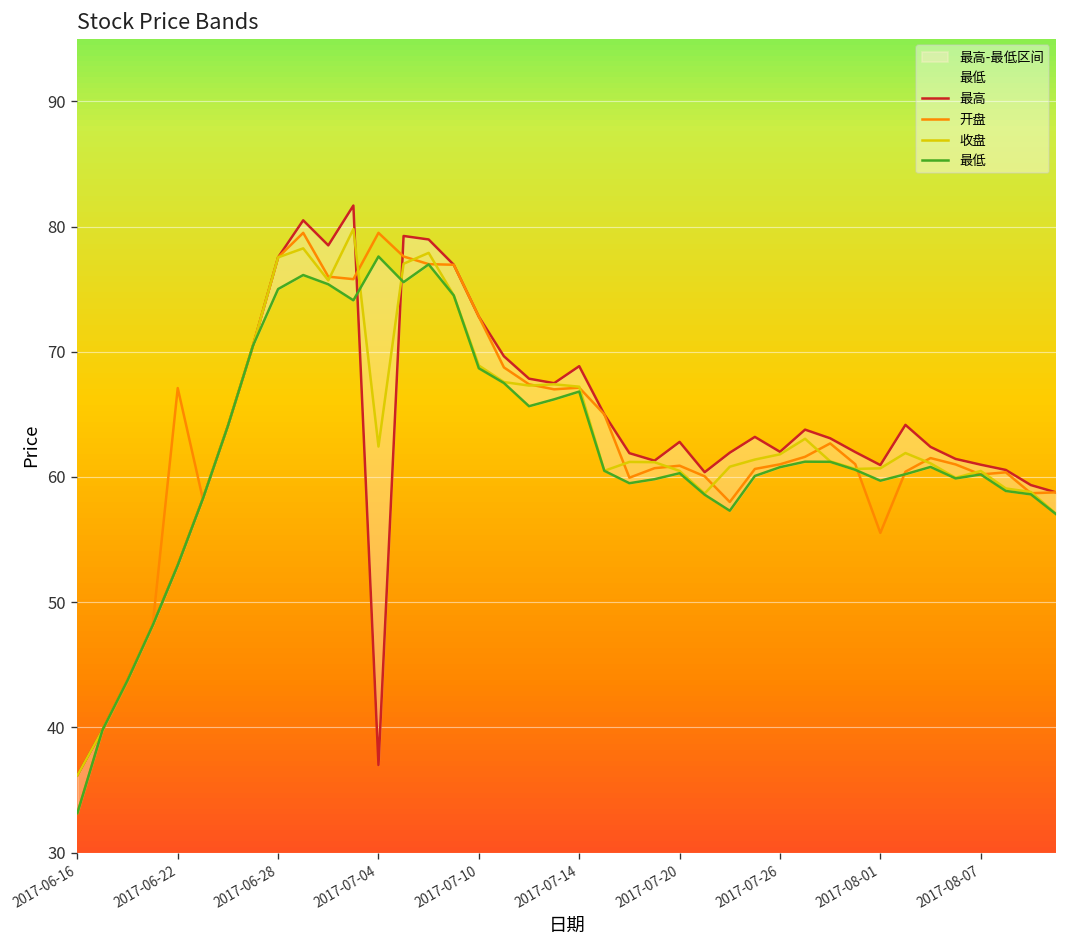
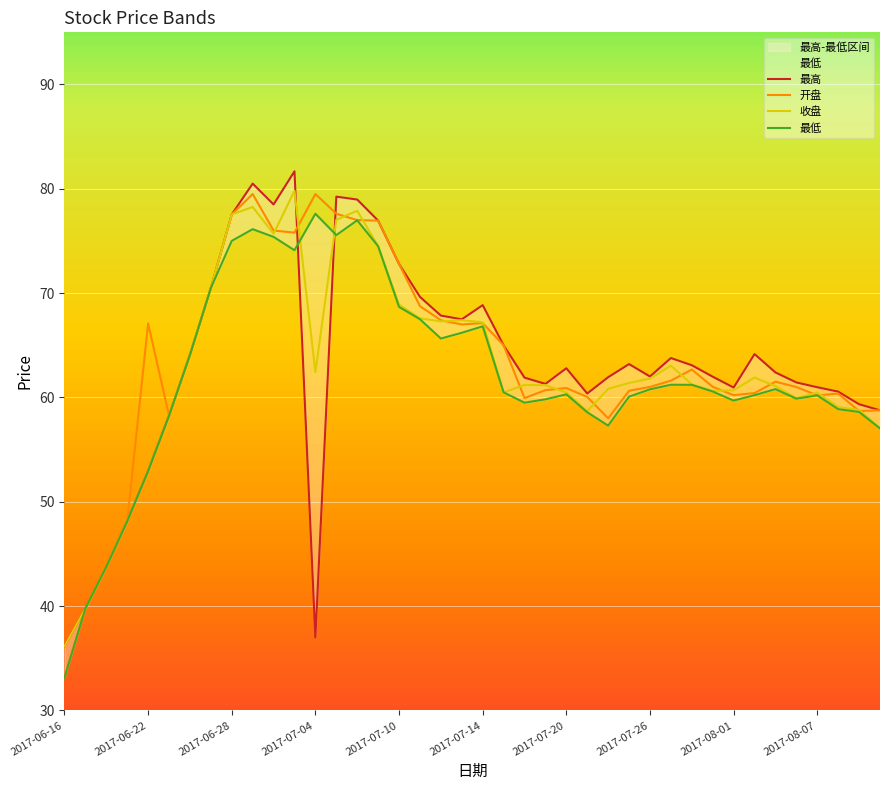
开盘, 2017-08-01: 55.5 -> 60.2
